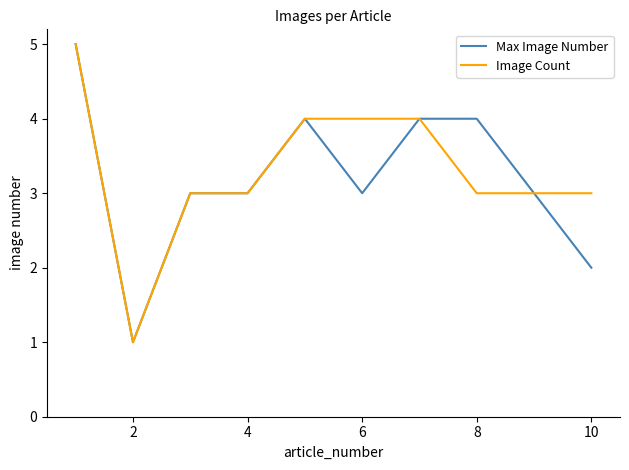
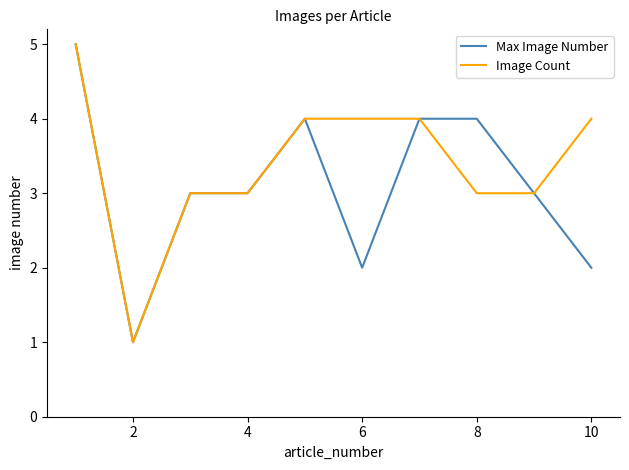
Max Image Number, 6: 3 -> 2
Image Count, 10: 3 -> 4
